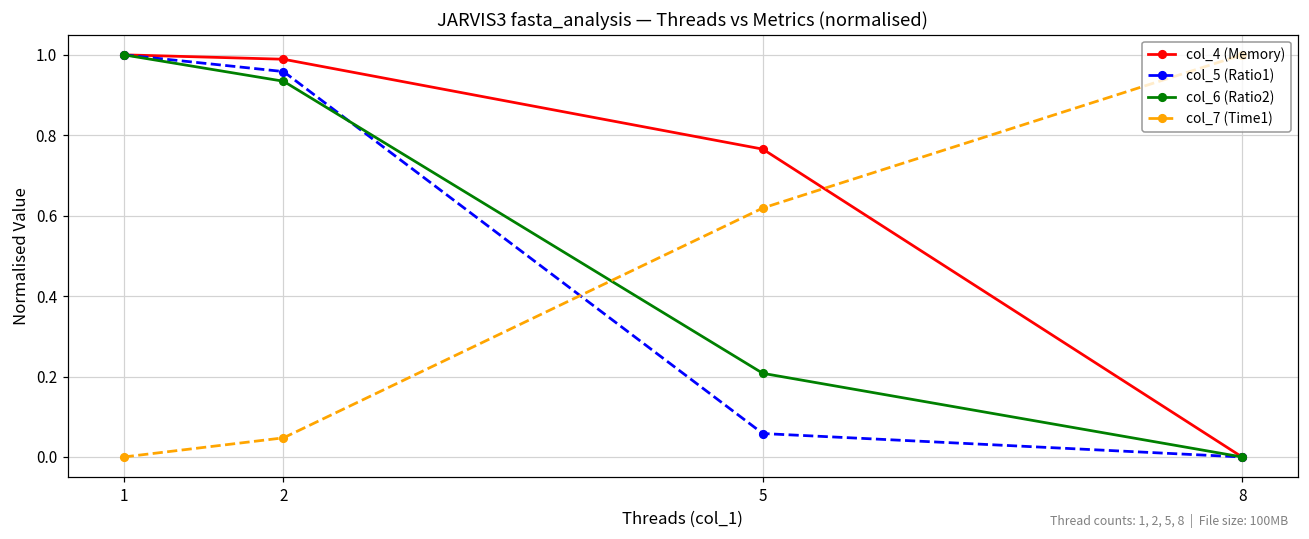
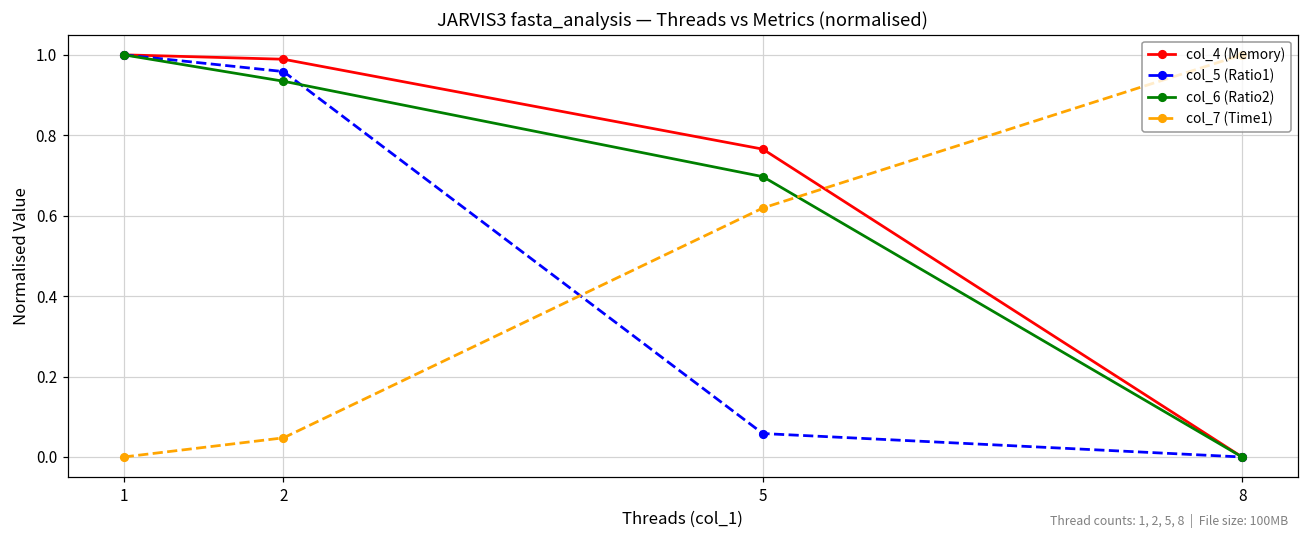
col_6 (Ratio2), 5: 0.21 -> 0.70
